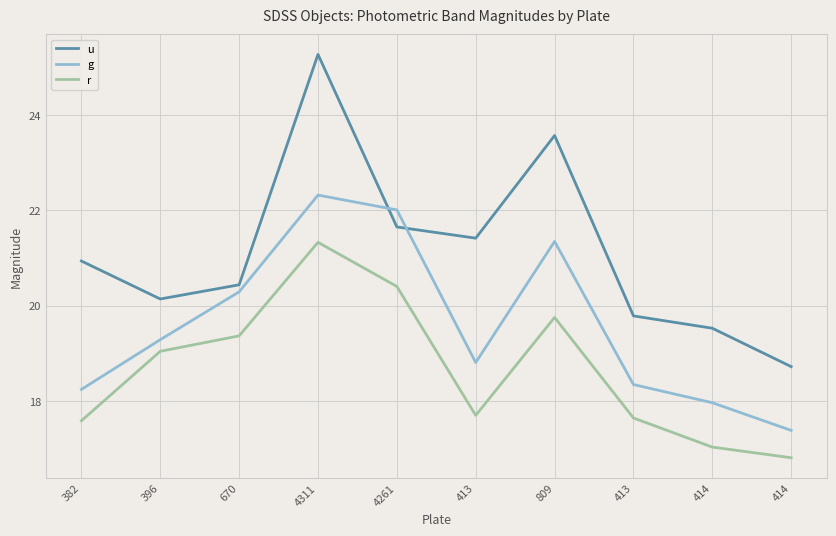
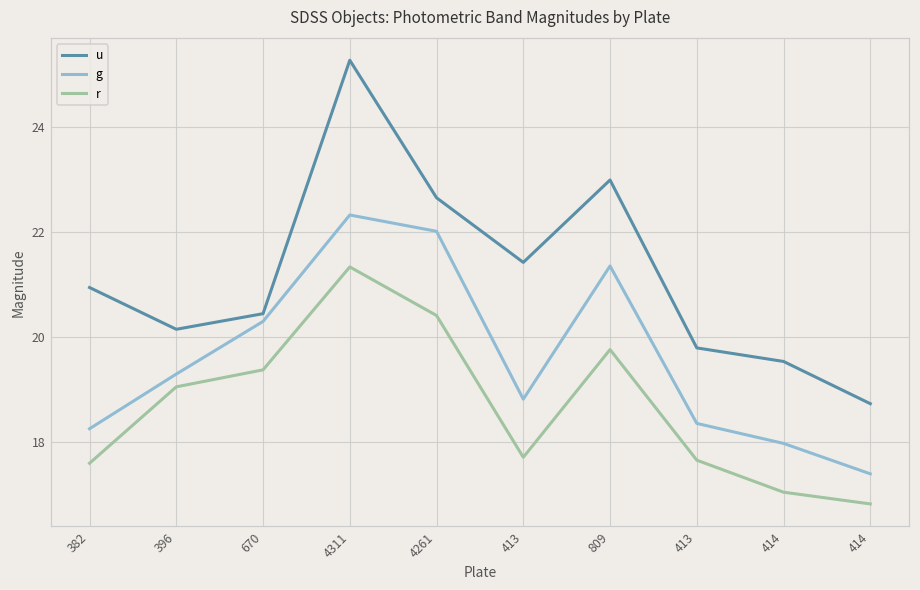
u, 4261: 21.7 -> 22.6
u, 809: 23.6 -> 23.0
